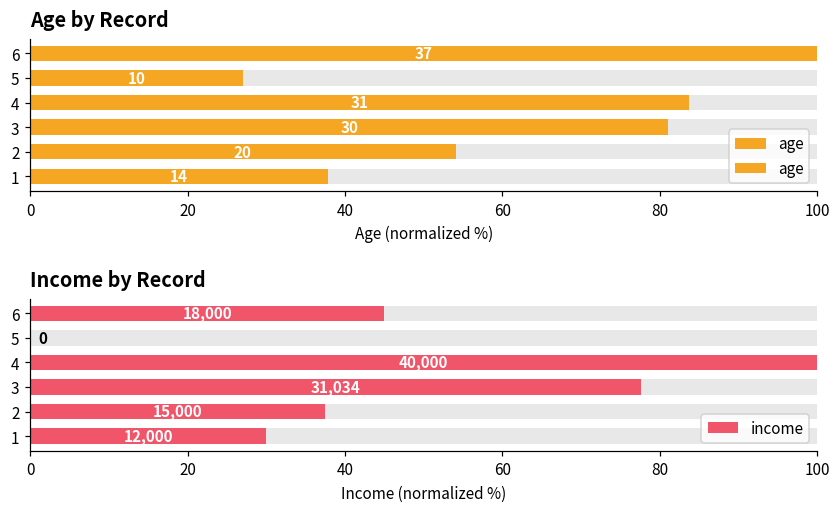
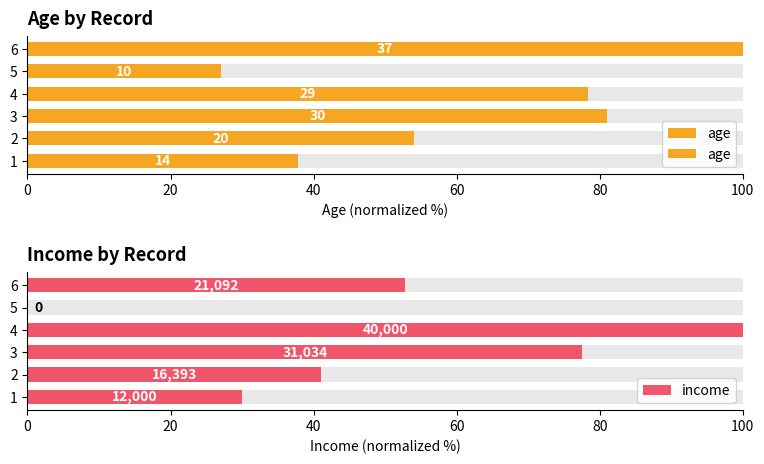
Age by Record, age, 4: 31 -> 29
Income by Record, income, 6: 18,000 -> 21,092
Income by Record, income, 2: 15,000 -> 16,393
